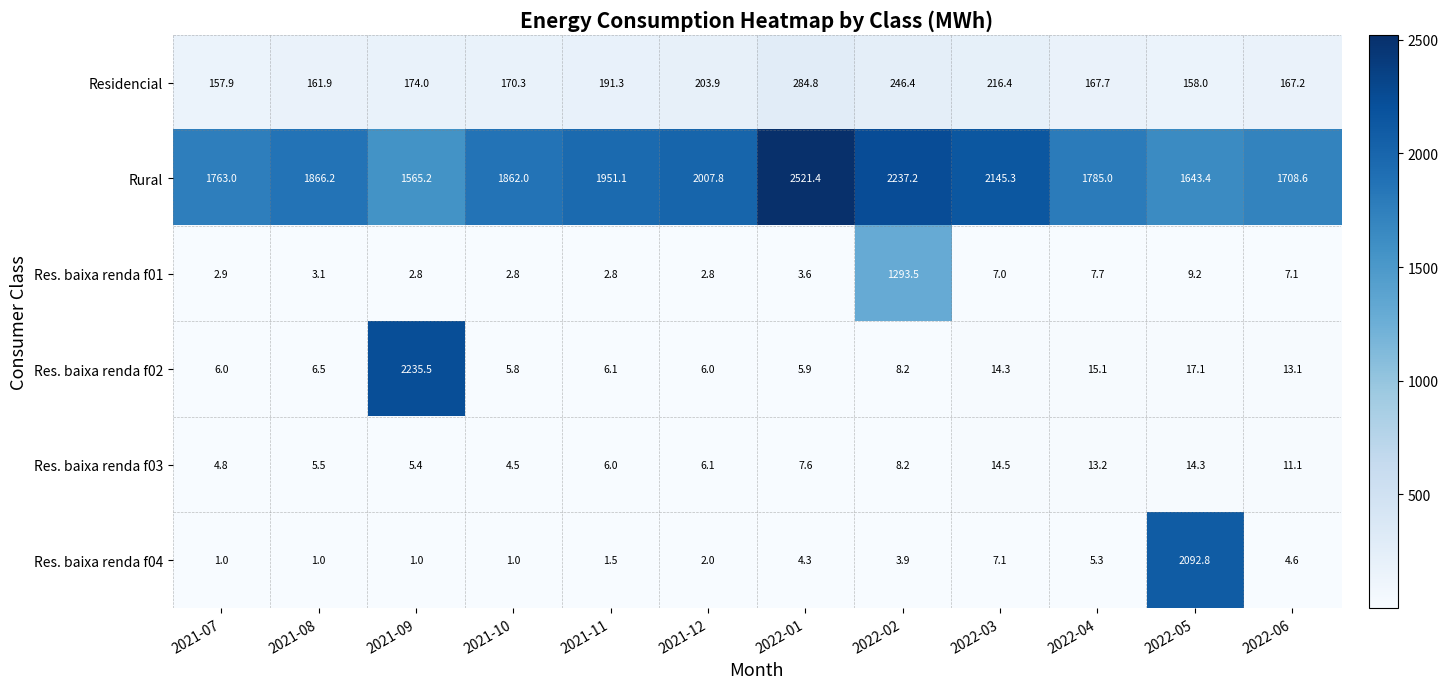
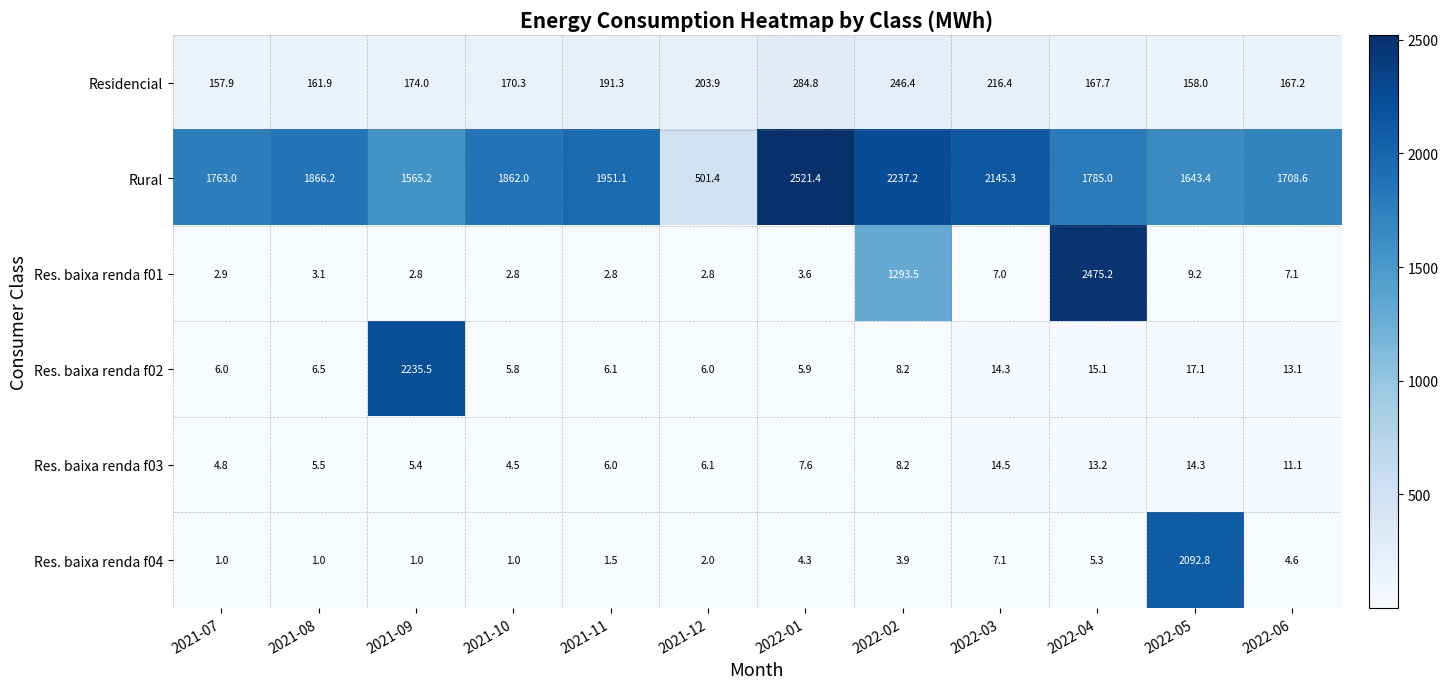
Rural, 2021-12: 2007.8 -> 501.4
Res. baixa renda f01, 2022-04: 7.7 -> 2475.2
